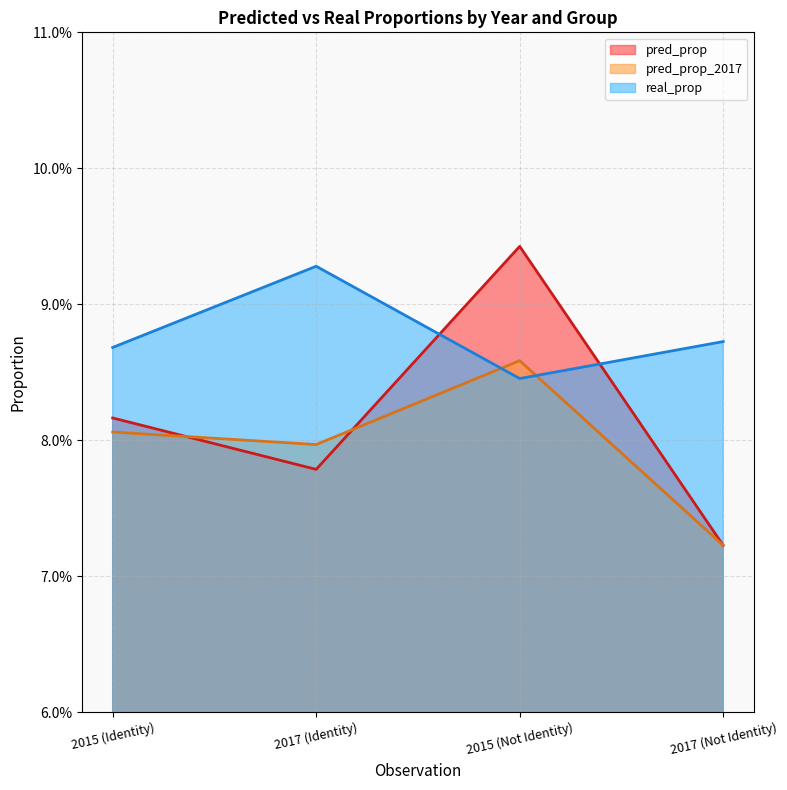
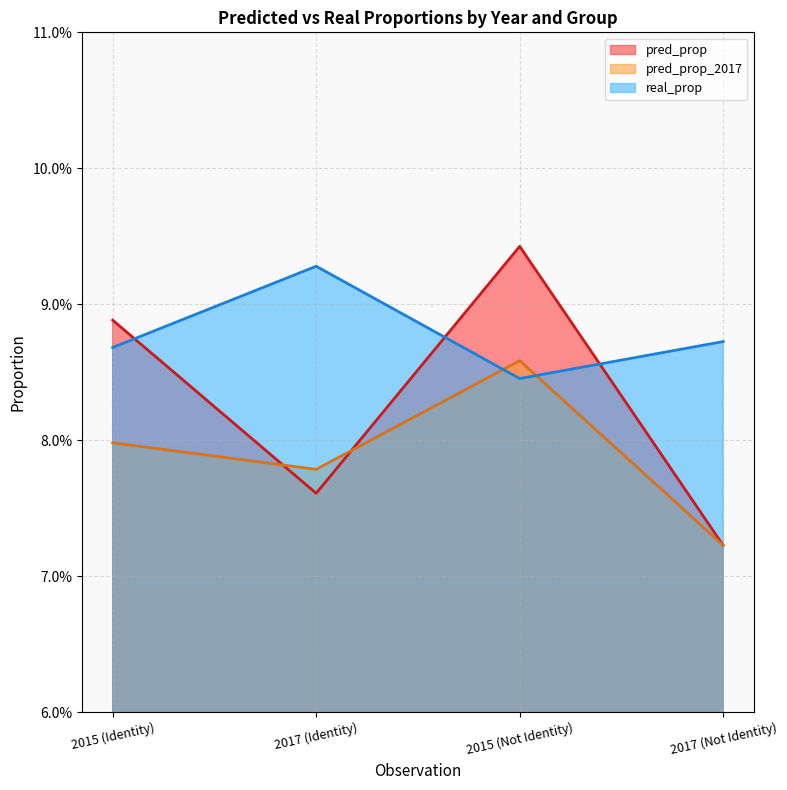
pred_prop, 2015 (Identity): 8.16% -> 8.88%
pred_prop_2017, 2015 (Identity): 8.06% -> 7.98%
pred_prop, 2017 (Identity): 7.79% -> 7.61%
pred_prop_2017, 2017 (Identity): 7.97% -> 7.79%
